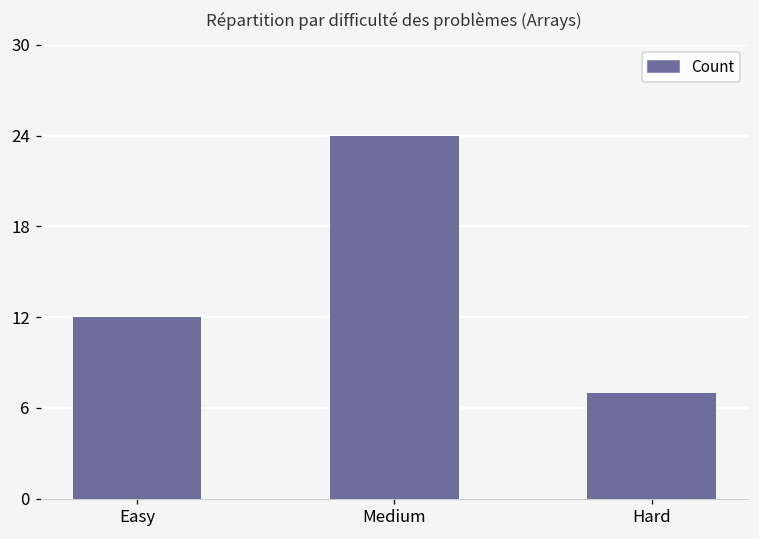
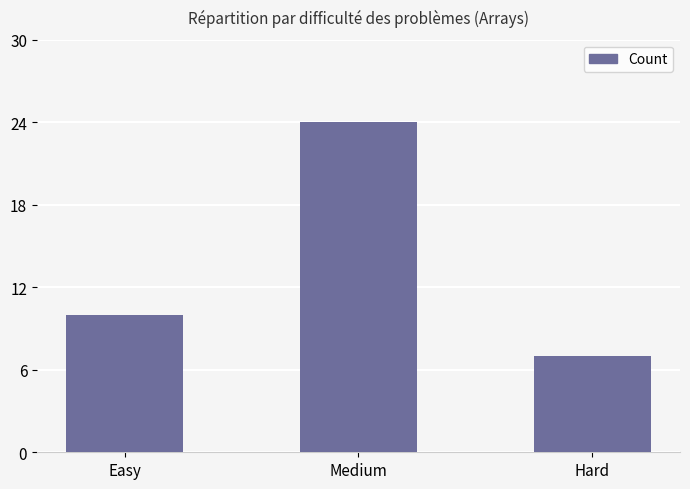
Easy: 12 -> 10
